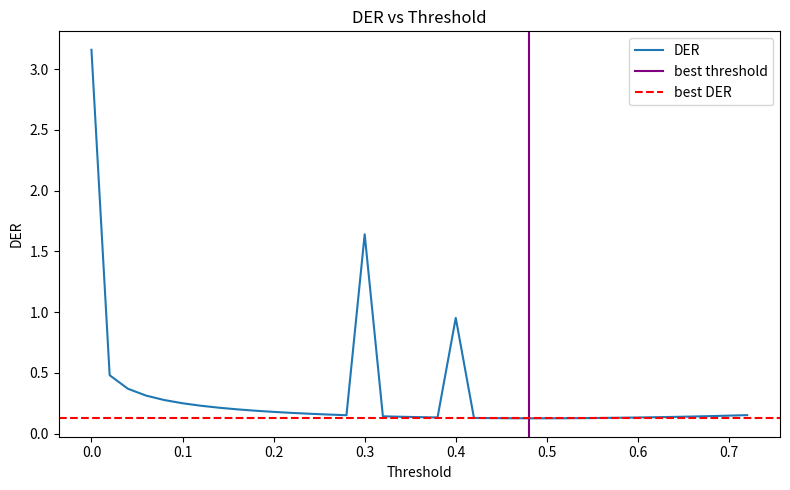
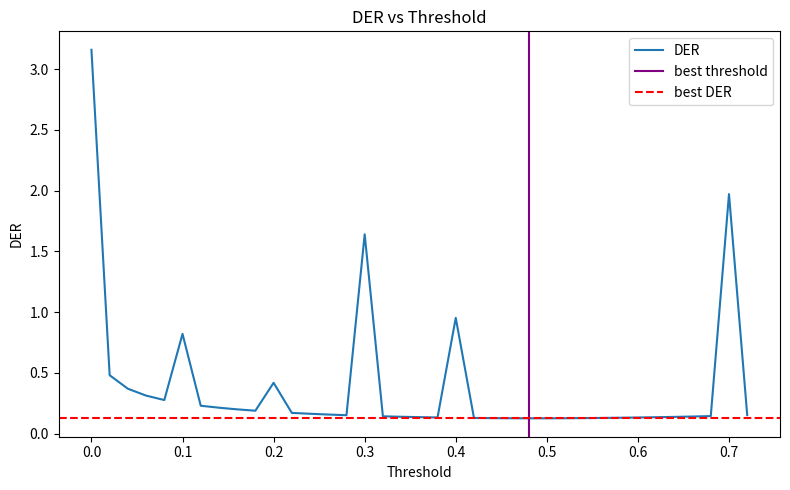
0.1: 0.25 -> 0.82
0.2: 0.18 -> 0.42
0.7: 0.15 -> 1.97
